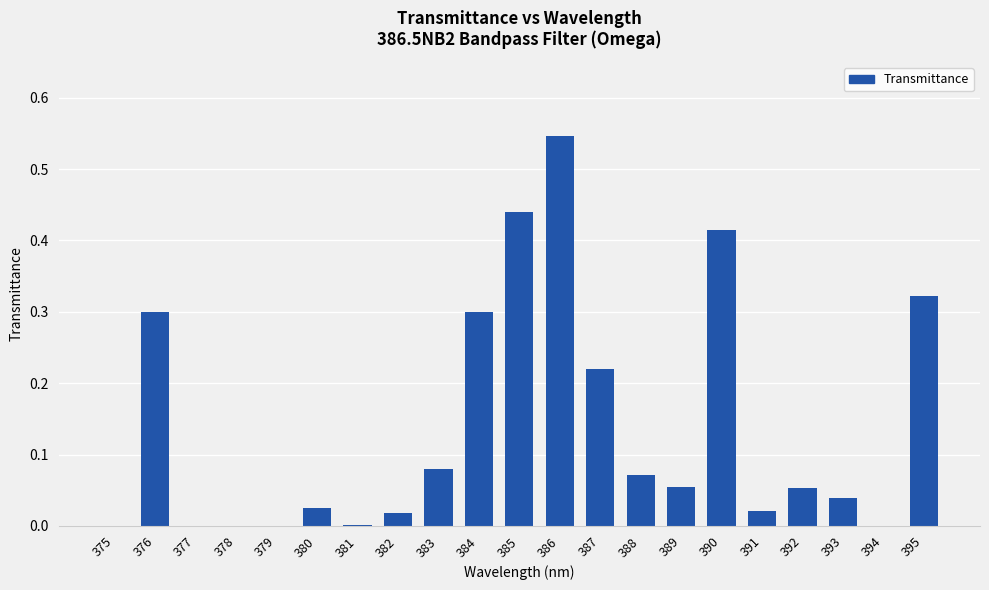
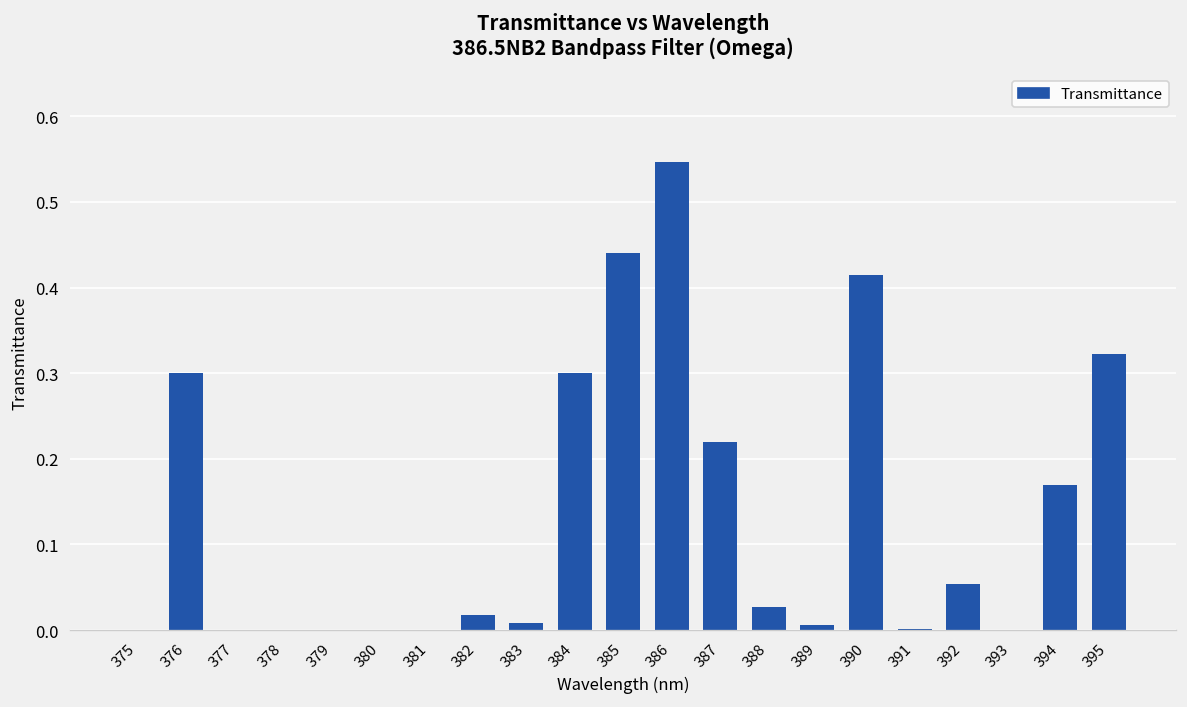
380: 0.02 -> 0.00
383: 0.08 -> 0.01
388: 0.07 -> 0.03
389: 0.05 -> 0.01
391: 0.02 -> 0.00
393: 0.04 -> 0.00
394: 0.00 -> 0.17
